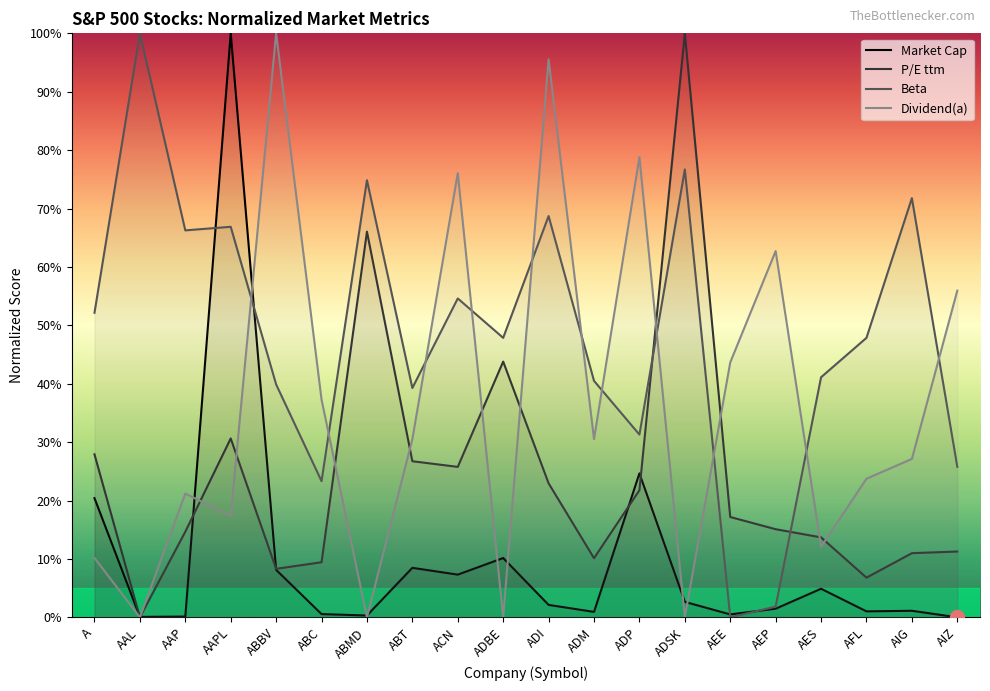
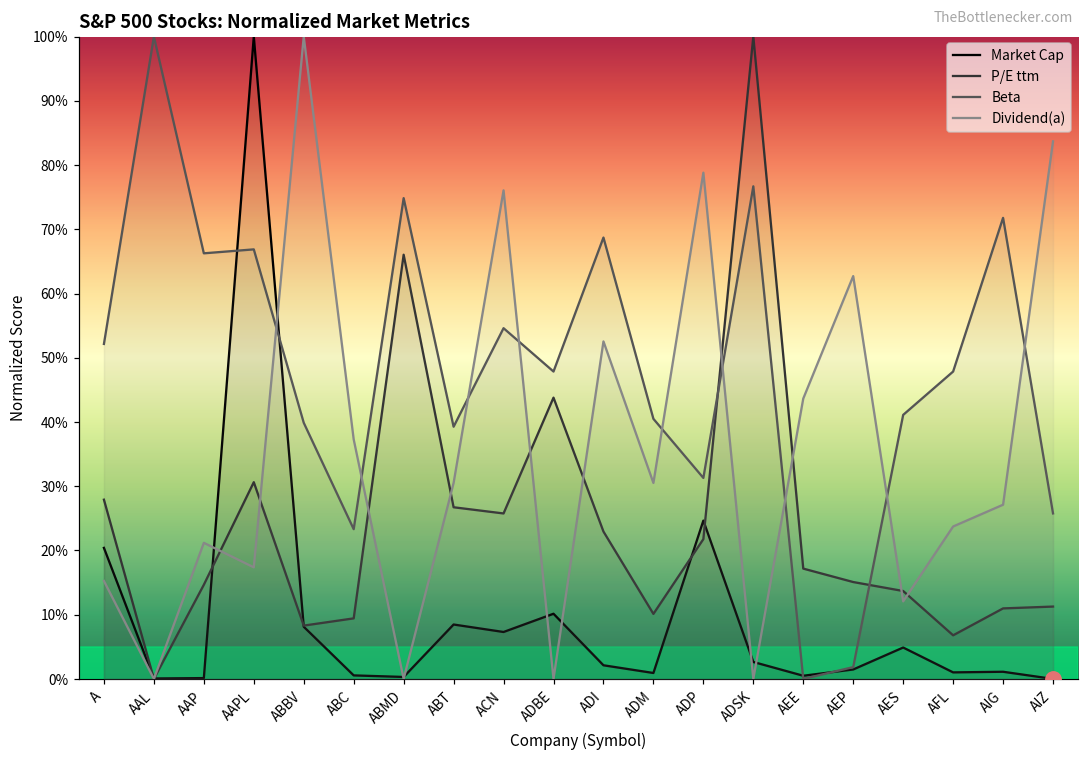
Dividend(a), A: 10% -> 15%
Dividend(a), ADI: 96% -> 53%
Dividend(a), AIZ: 56% -> 84%
